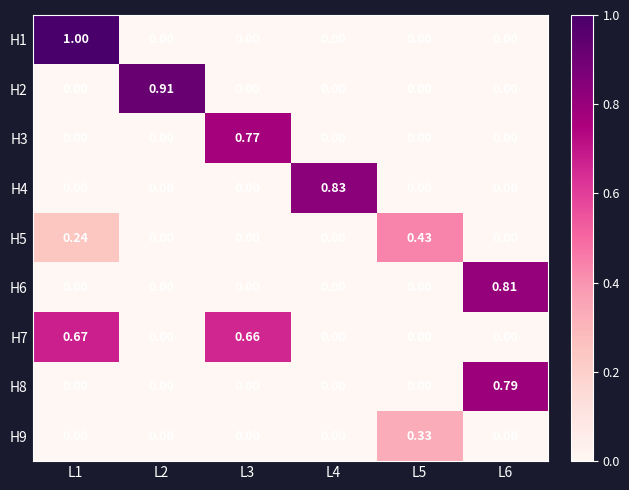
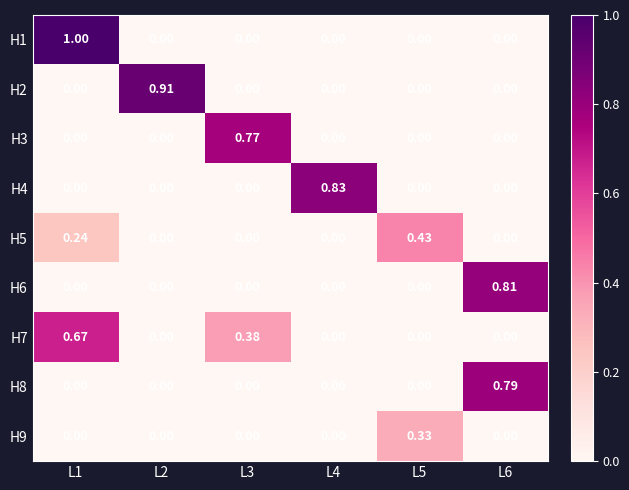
H7, L3: 0.66 -> 0.38
